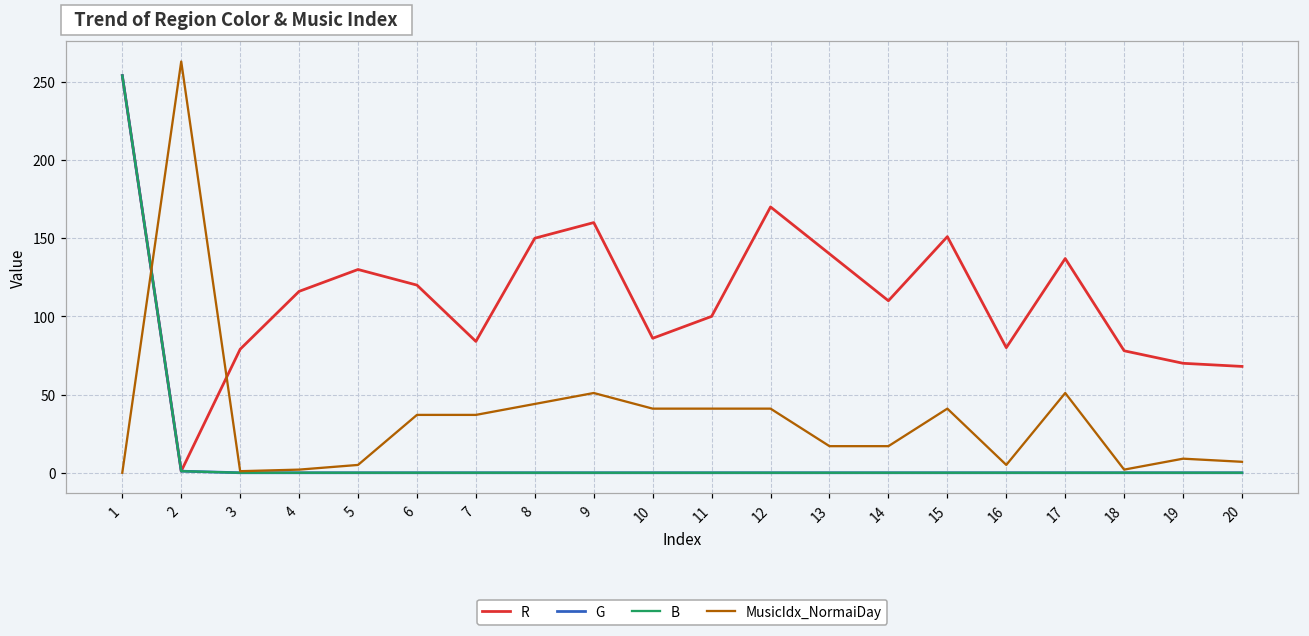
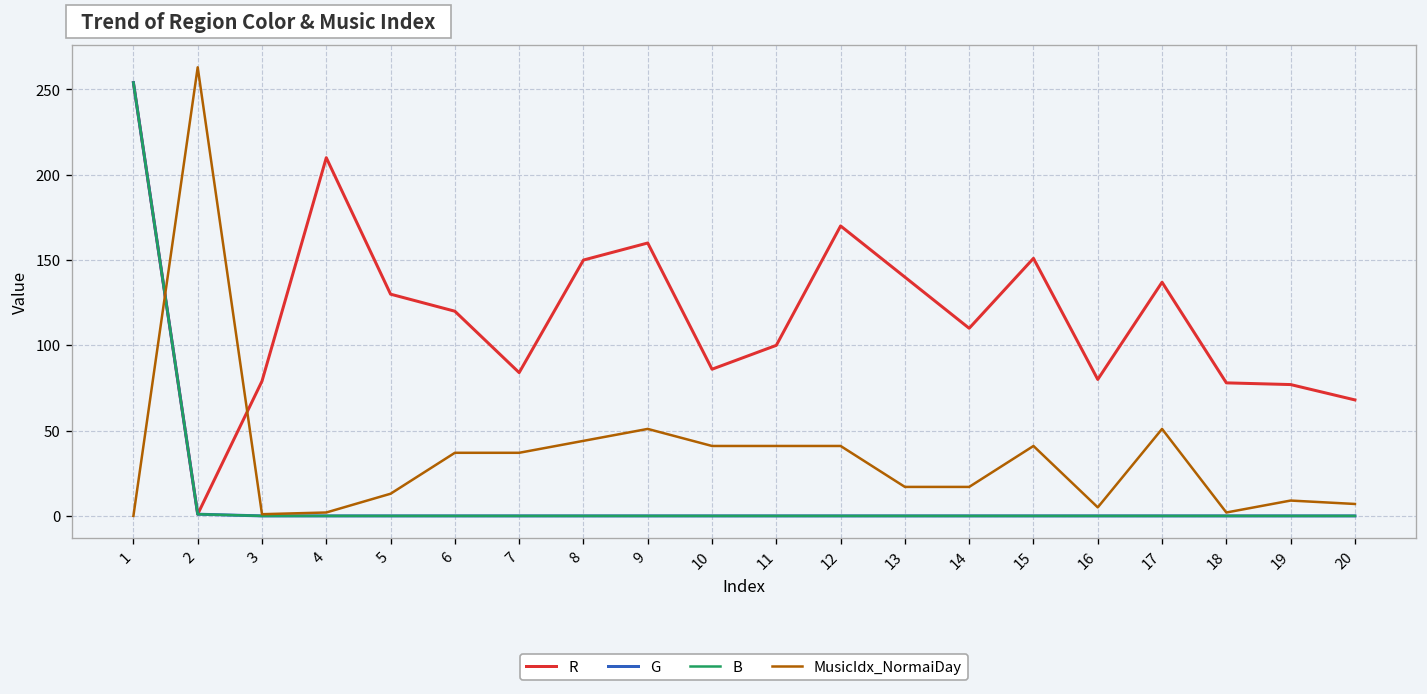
R, 4: 116 -> 210
MusicIdx_NormaiDay, 5: 5 -> 13
R, 19: 70 -> 77
